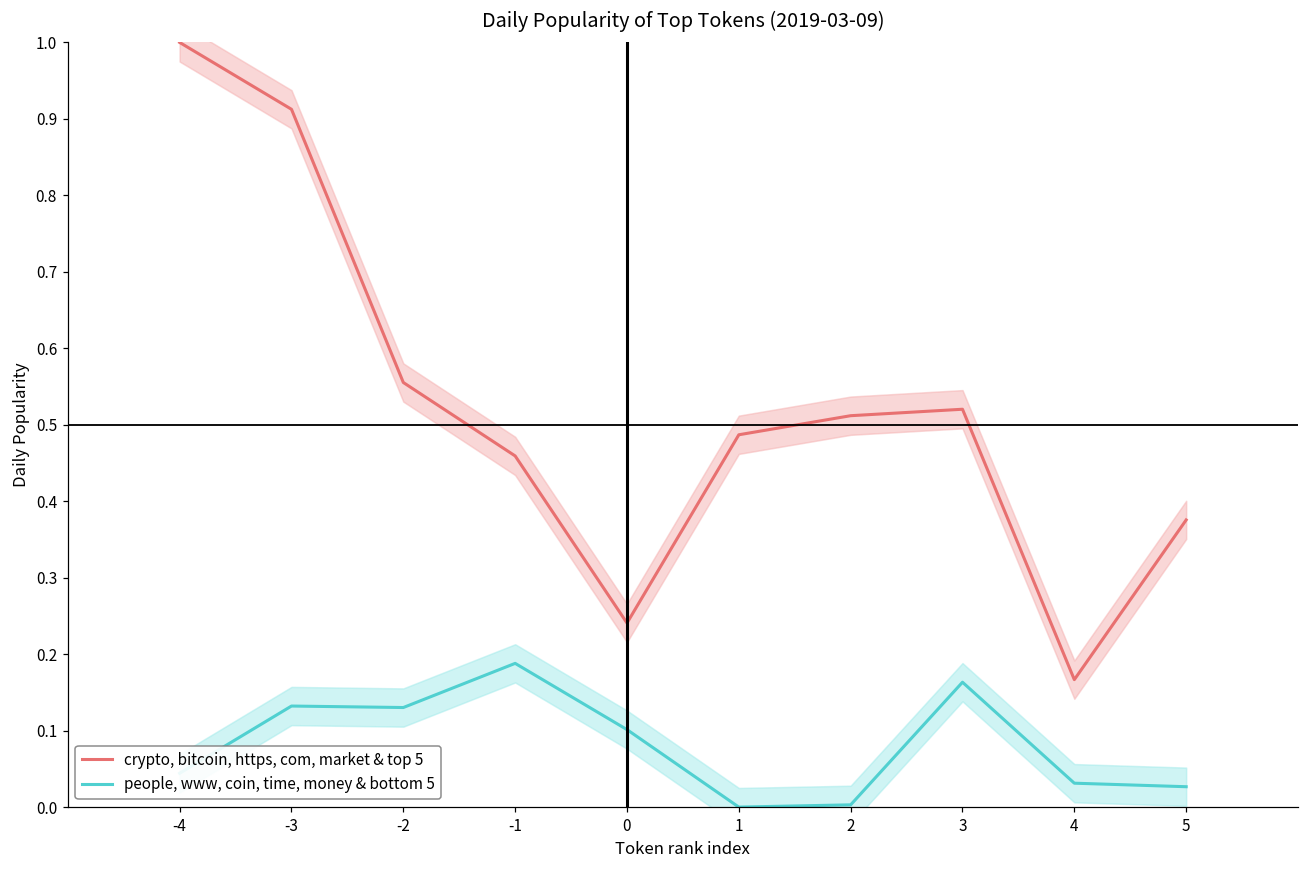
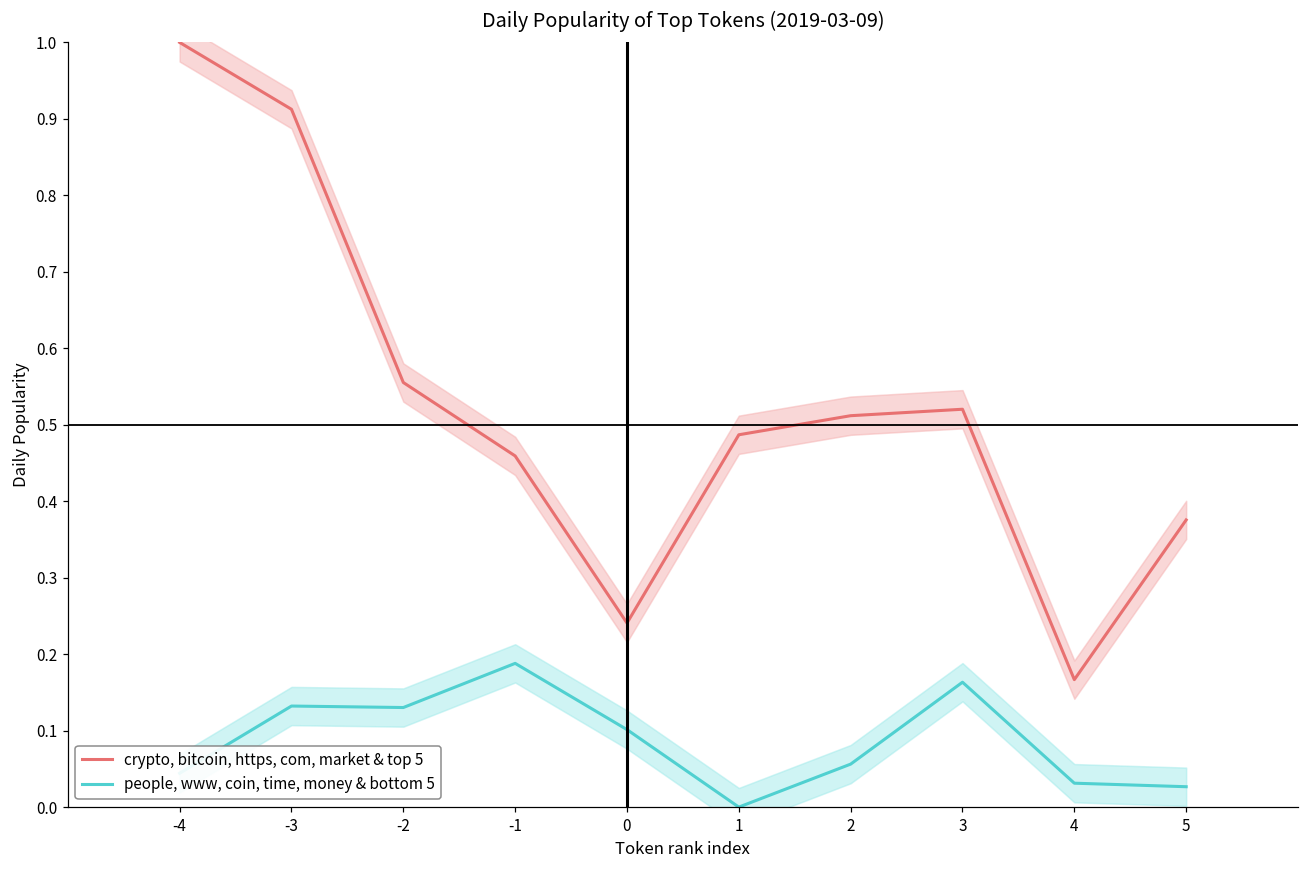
people, www, coin, time, money & bottom 5, 2: 0.00 -> 0.06
